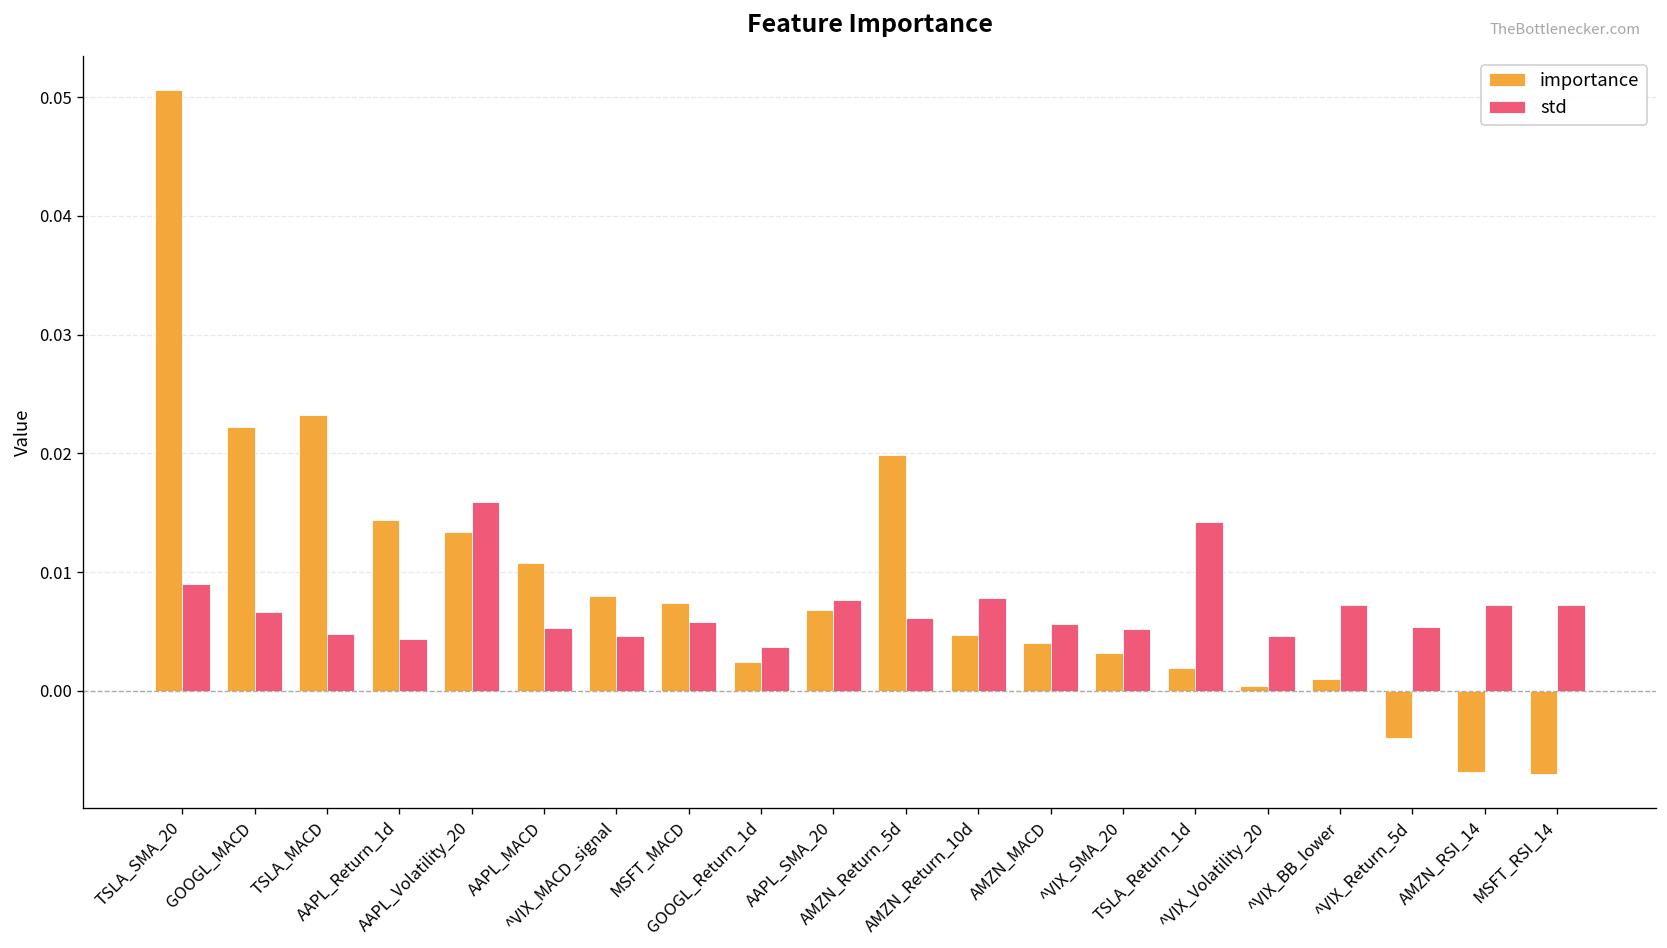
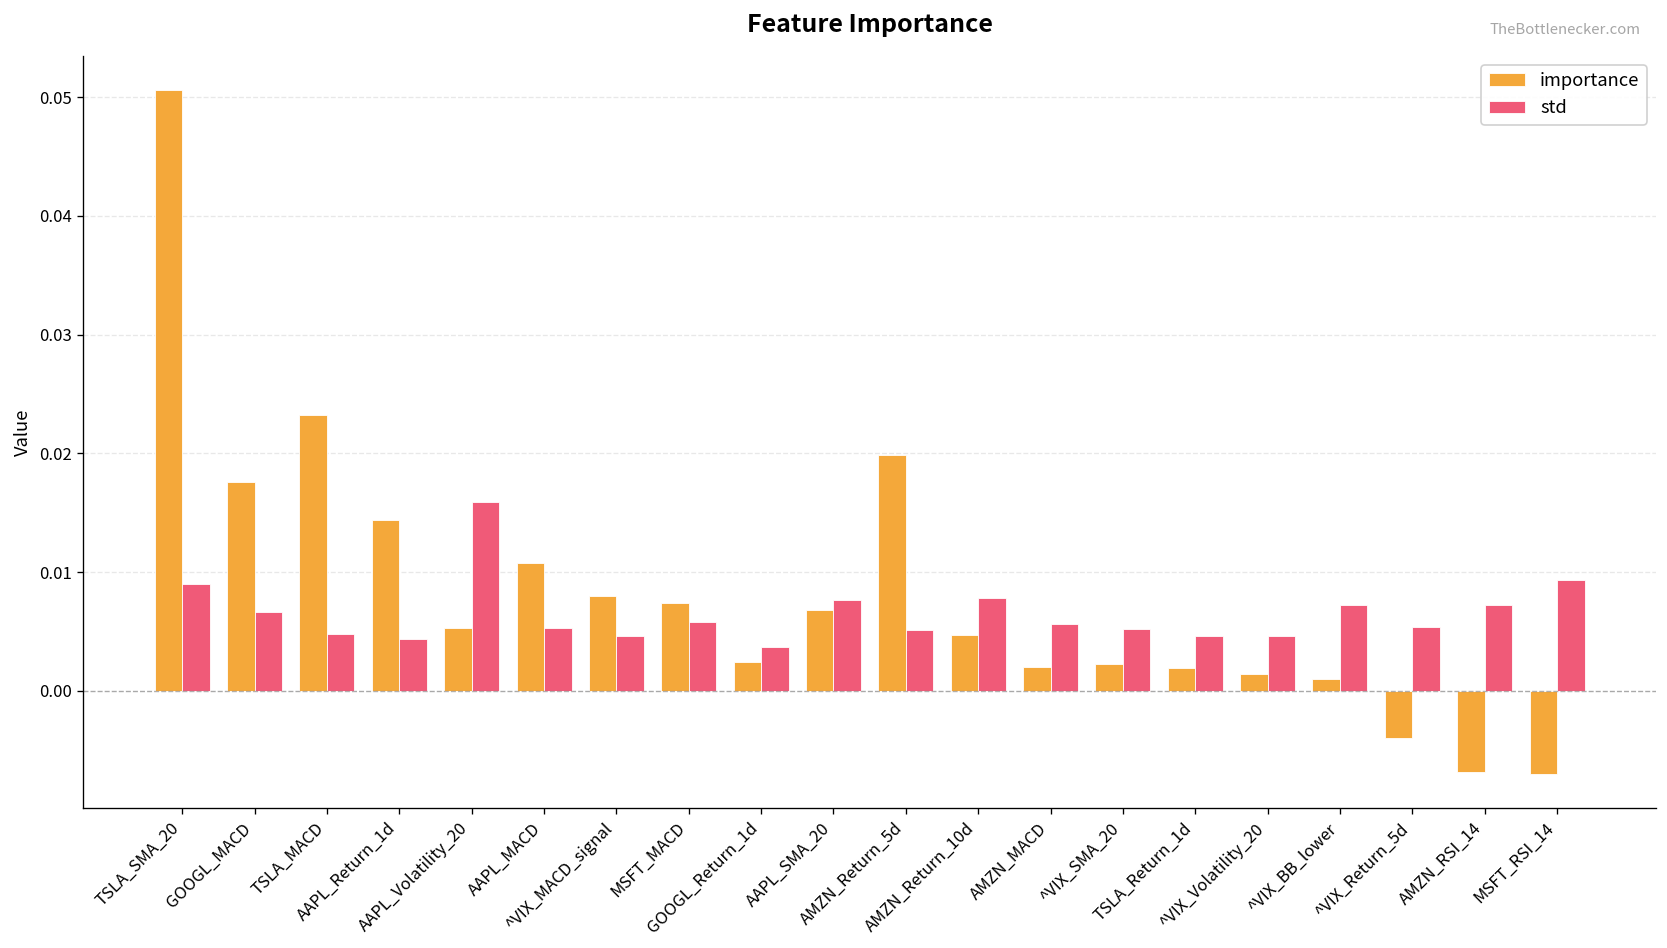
importance, GOOGL_MACD: 0.022 -> 0.018
importance, AAPL_Volatility_20: 0.013 -> 0.005
std, AMZN_Return_5d: 0.006 -> 0.005
importance, AMZN_MACD: 0.004 -> 0.002
importance, ^VIX_SMA_20: 0.003 -> 0.002
std, TSLA_Return_1d: 0.014 -> 0.005
importance, ^VIX_Volatility_20: 0.000 -> 0.001
std, MSFT_RSI_14: 0.007 -> 0.009
